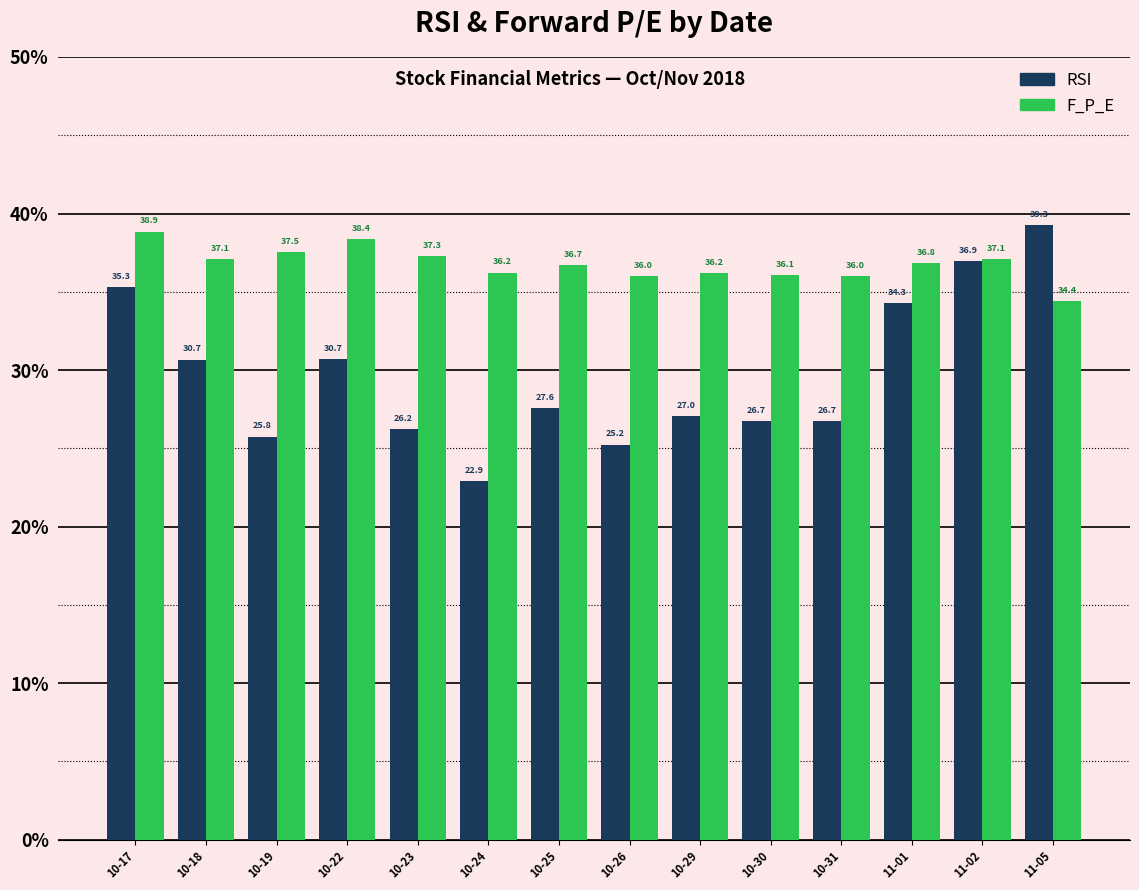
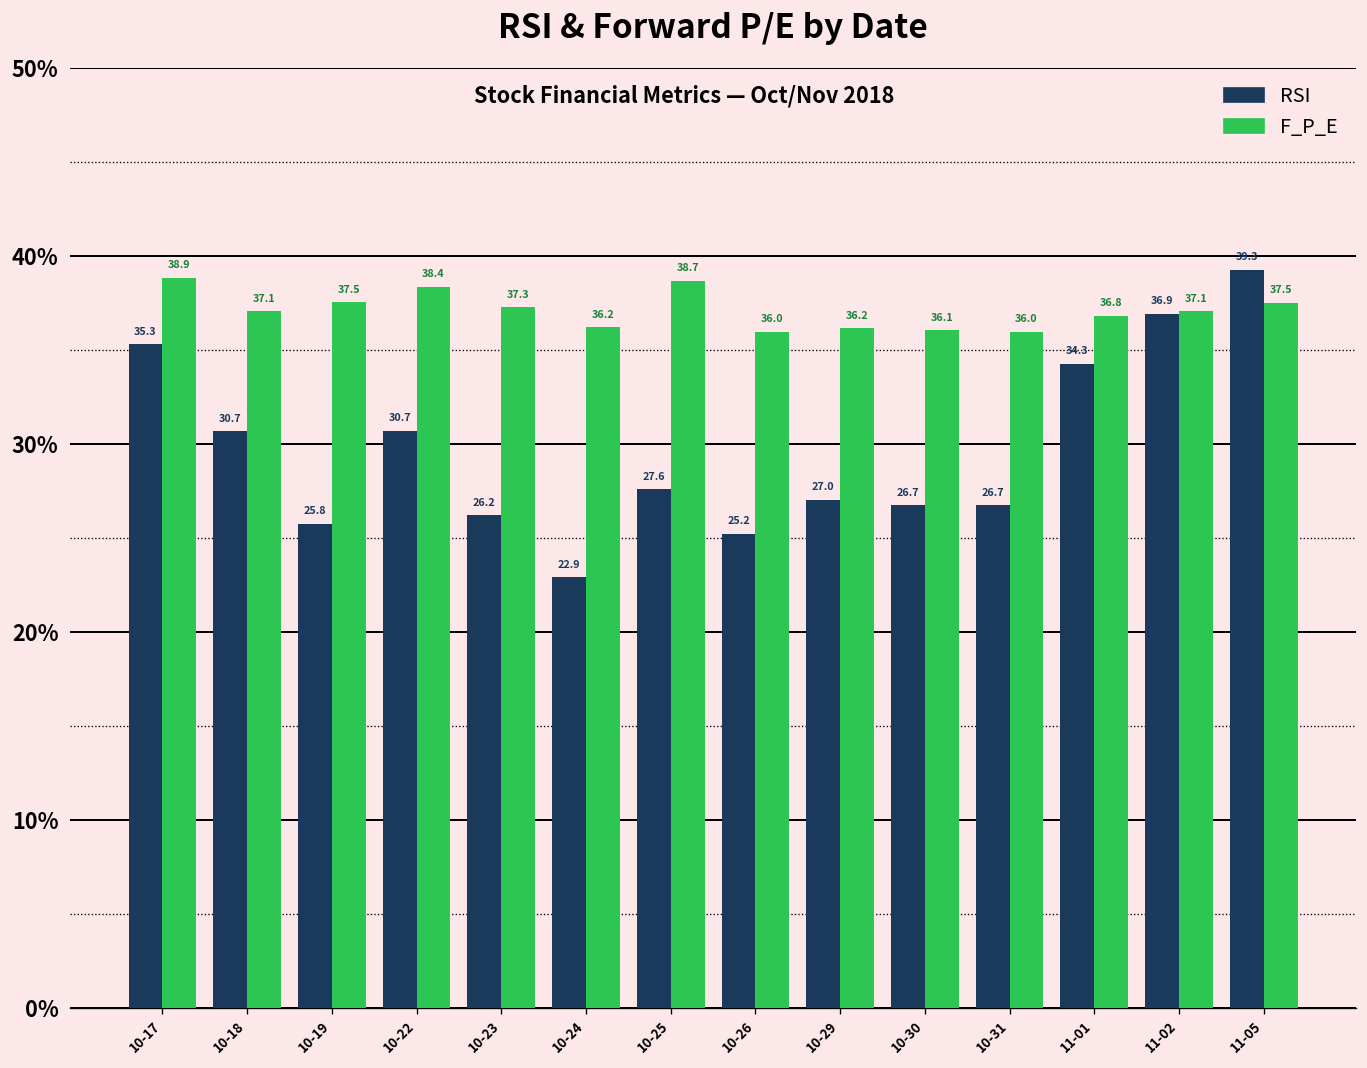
F_P_E, 10-25: 36.7 -> 38.7
F_P_E, 11-05: 34.4 -> 37.5
